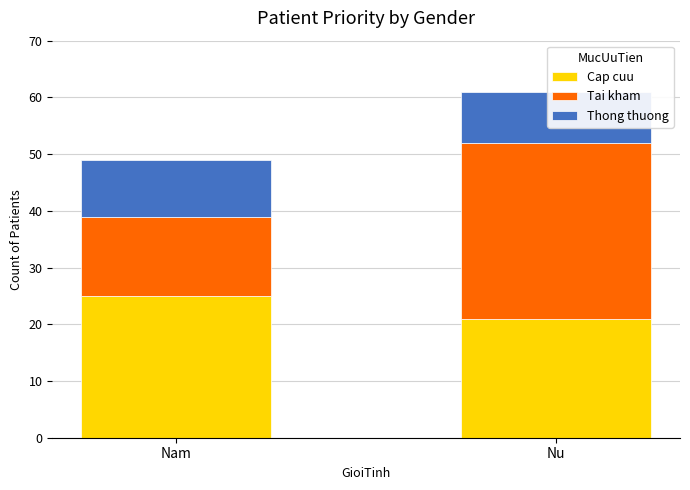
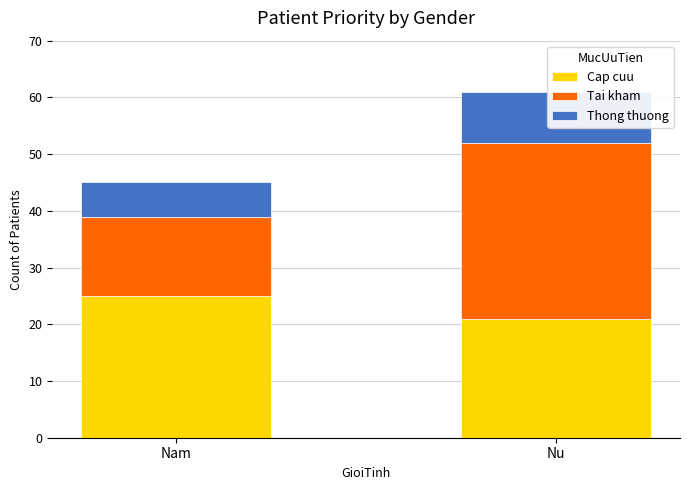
Thong thuong, Nam: 10 -> 6
